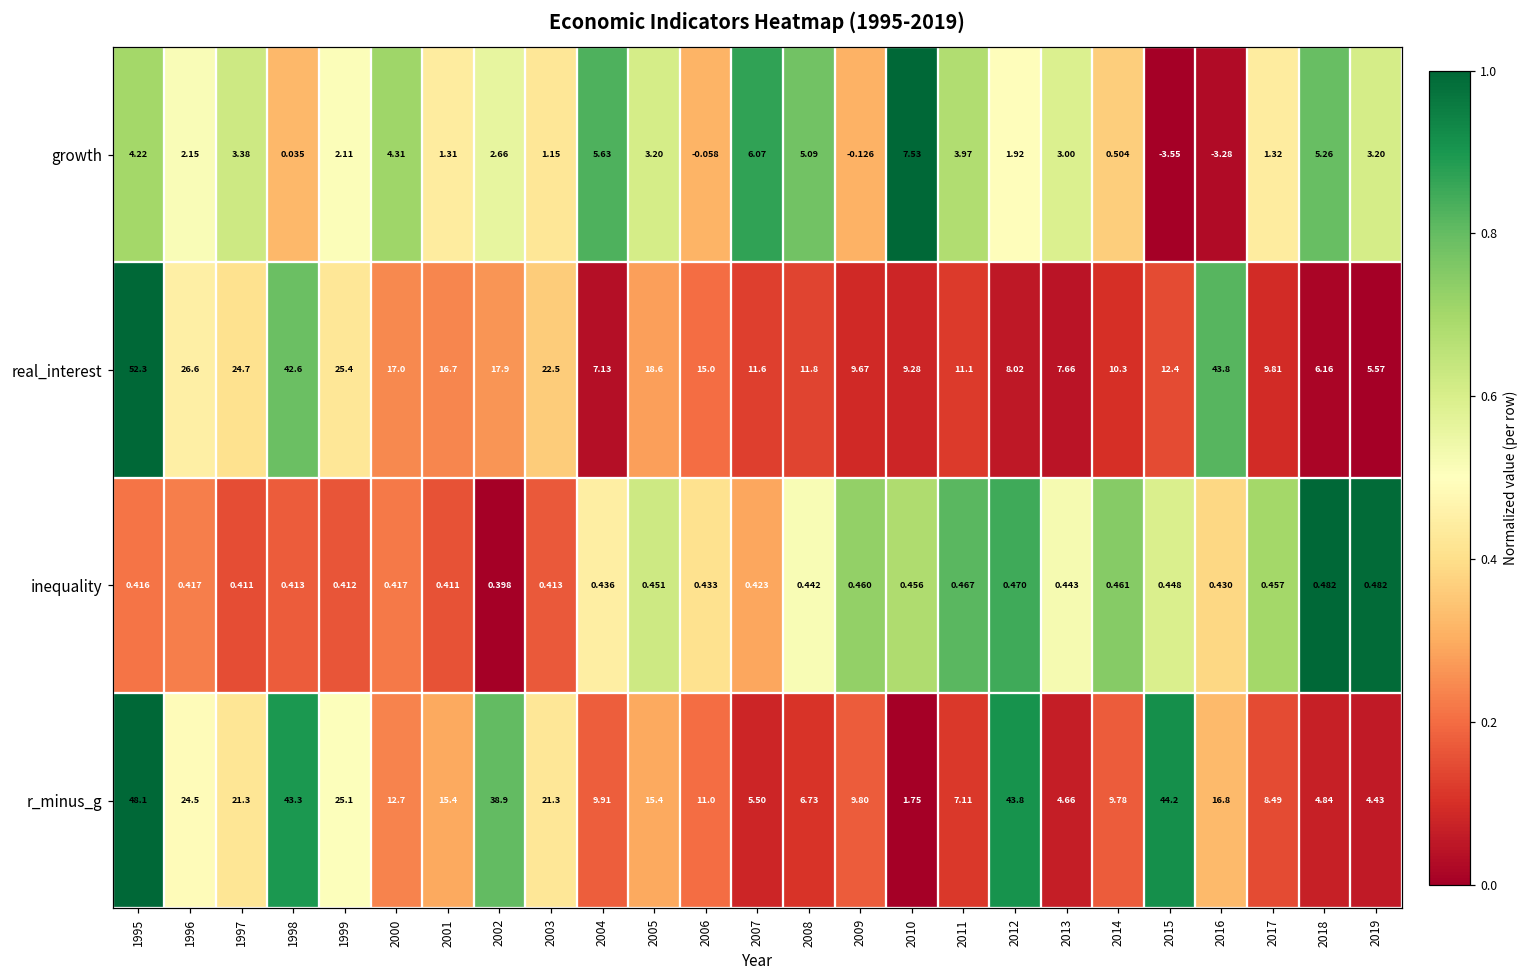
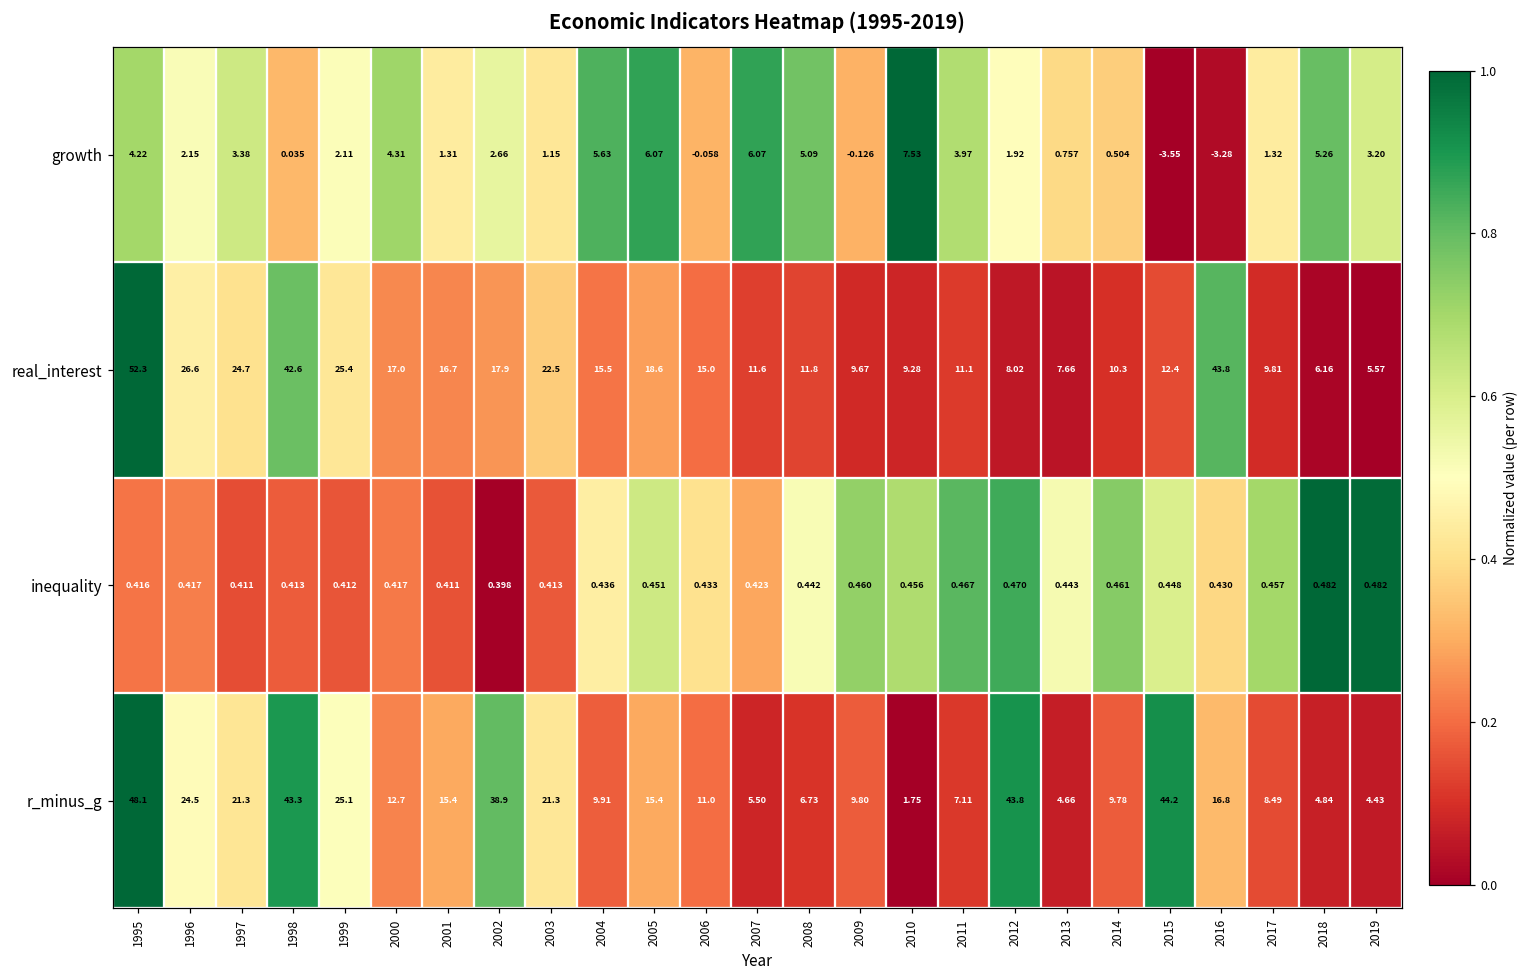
growth, 2005: 3.20 -> 6.07
growth, 2013: 3.00 -> 0.757
real_interest, 2004: 7.13 -> 15.5
